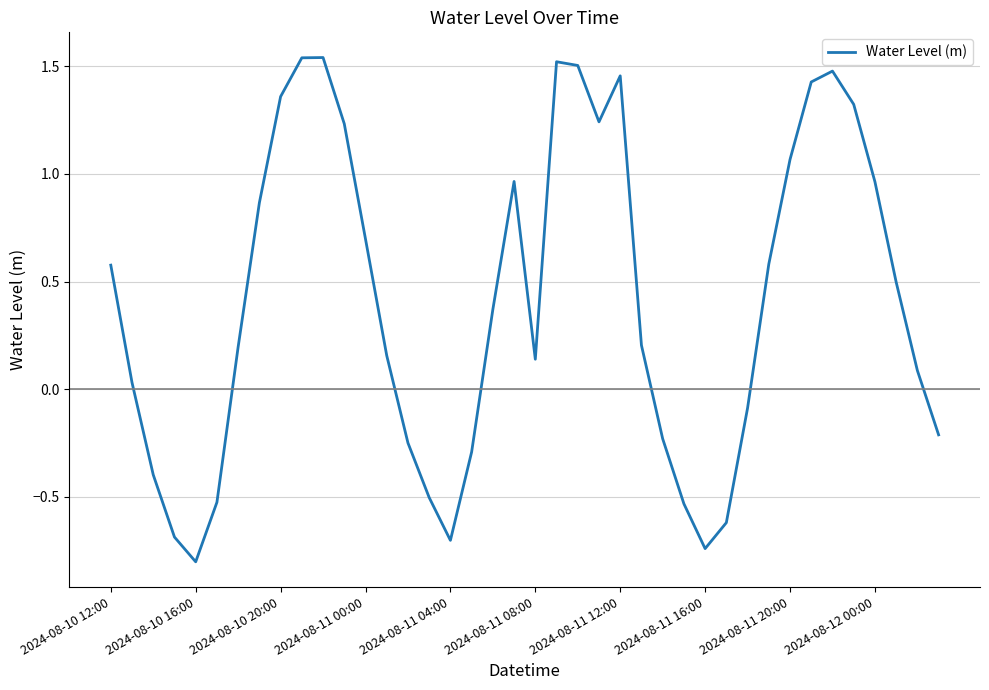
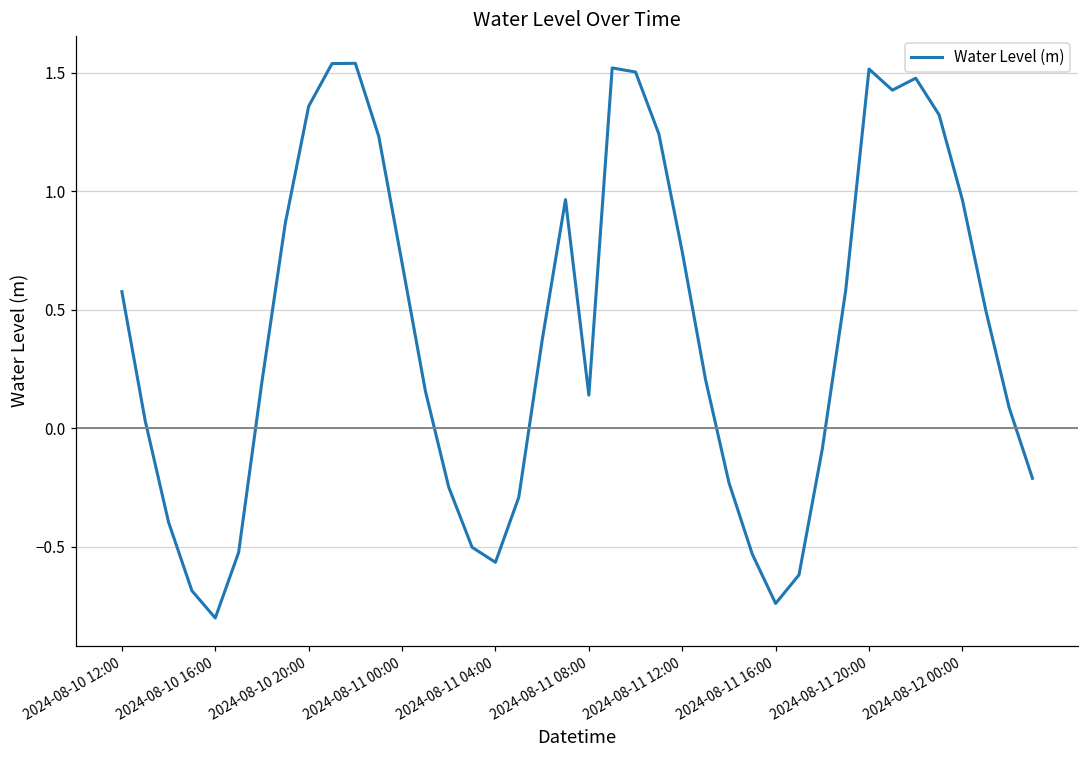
2024-08-11 04:00: -0.70 -> -0.57
2024-08-11 12:00: 1.46 -> 0.74
2024-08-11 20:00: 1.07 -> 1.52
